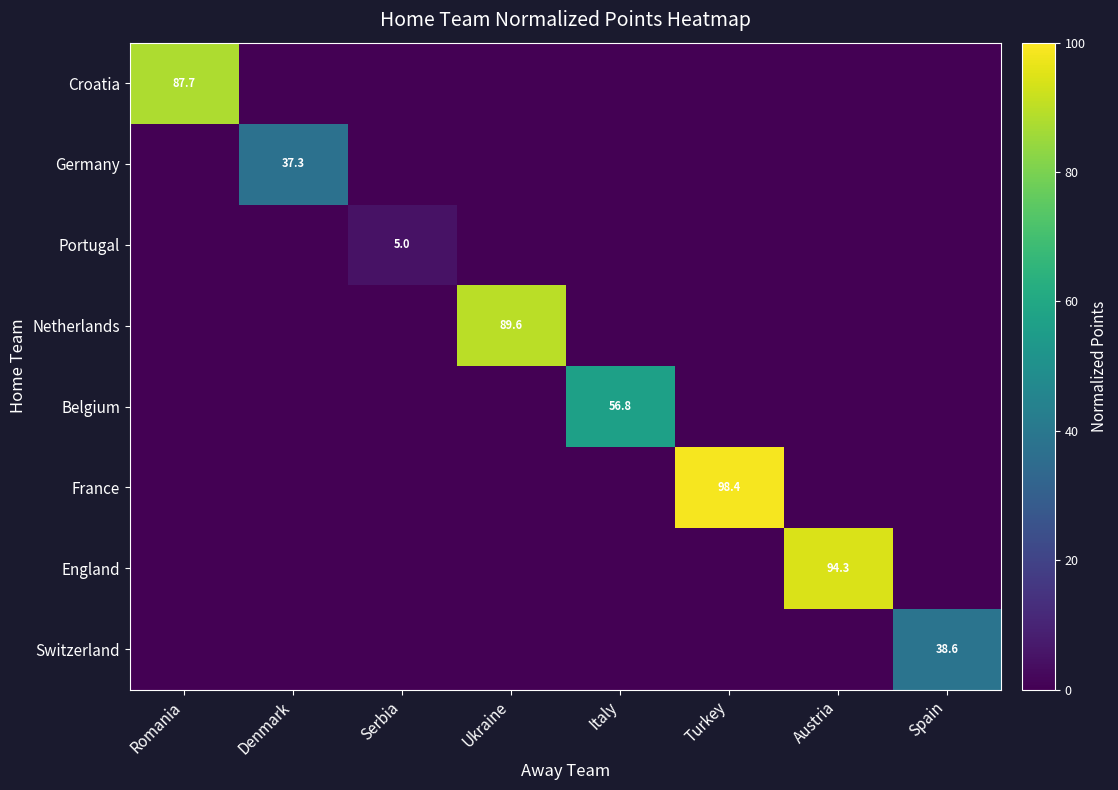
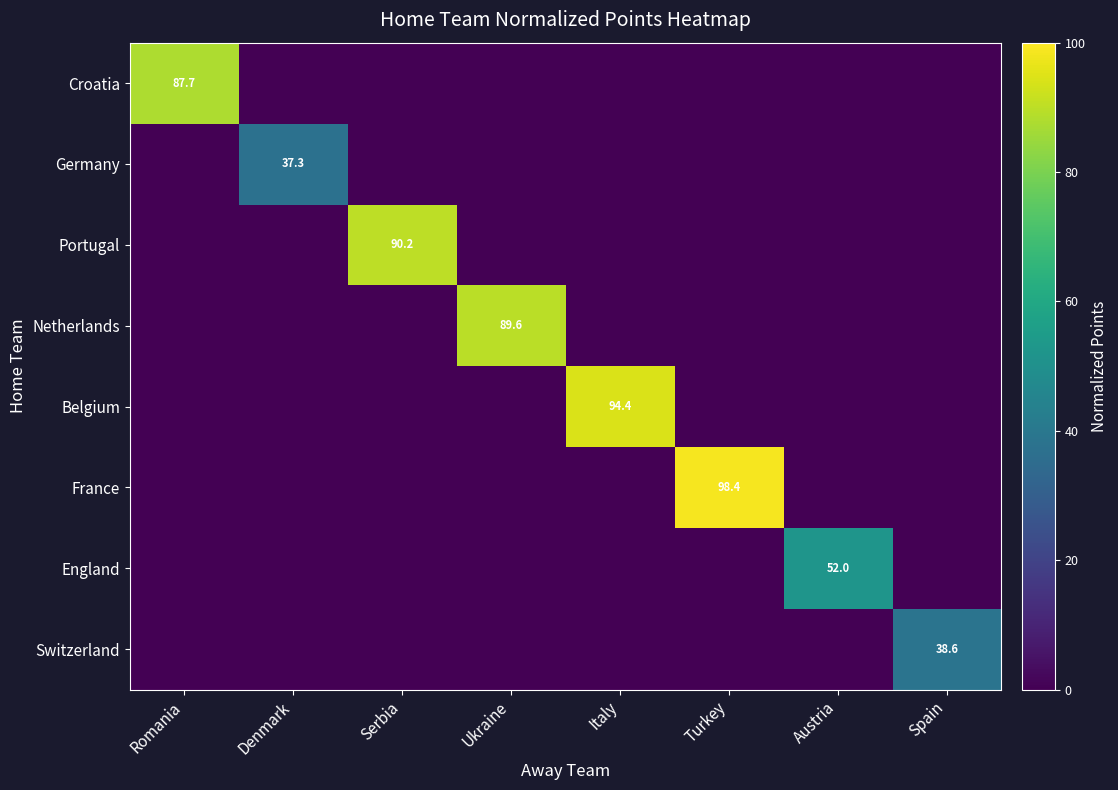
Portugal, Serbia: 5.0 -> 90.2
Belgium, Italy: 56.8 -> 94.4
England, Austria: 94.3 -> 52.0
